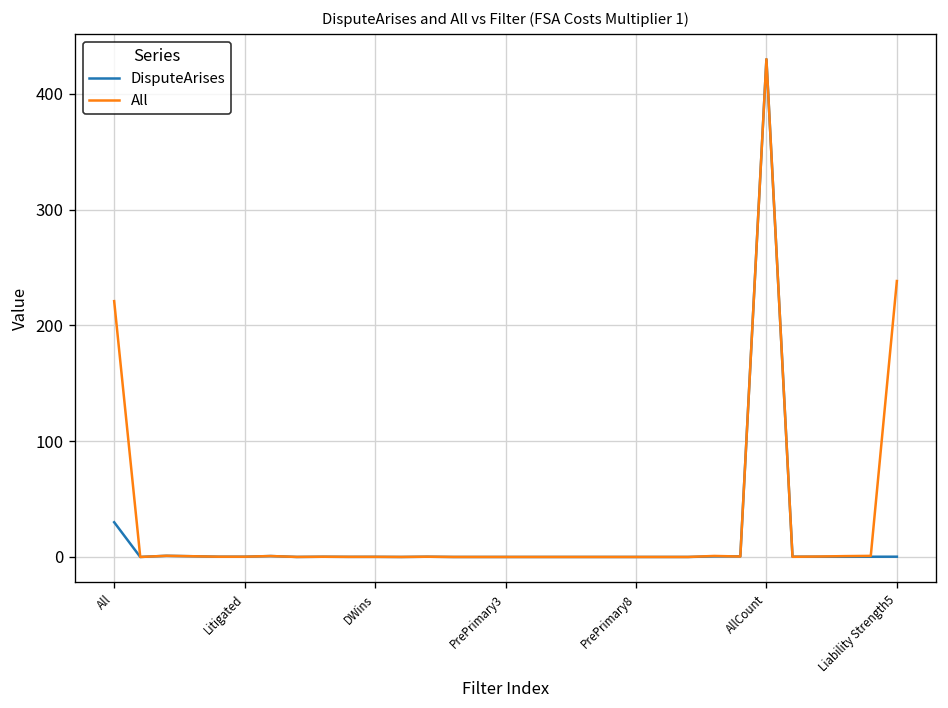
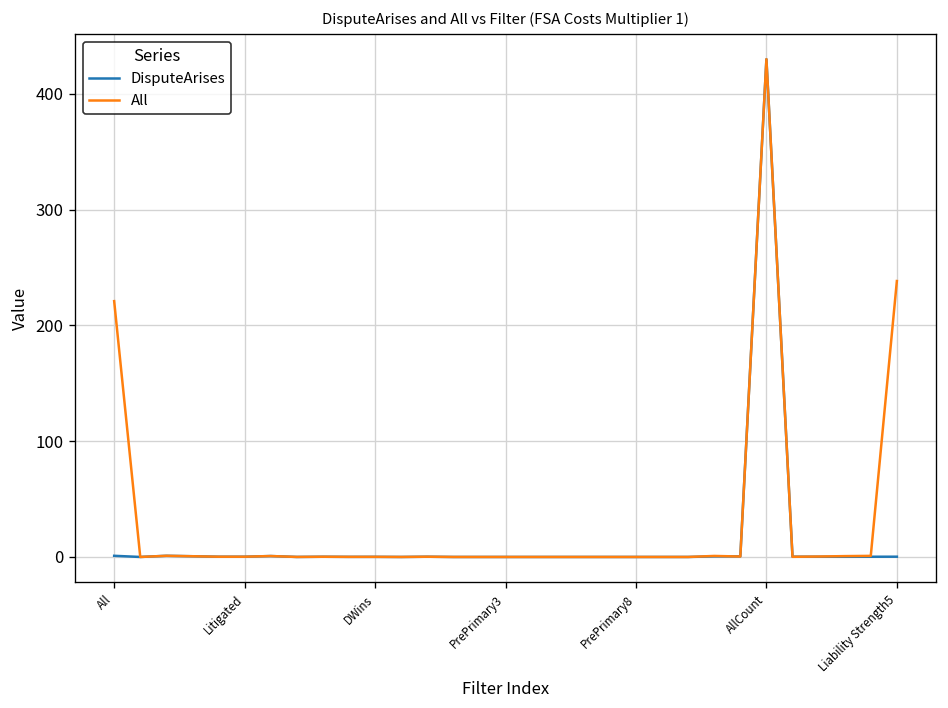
DisputeArises, All: 30 -> 0
